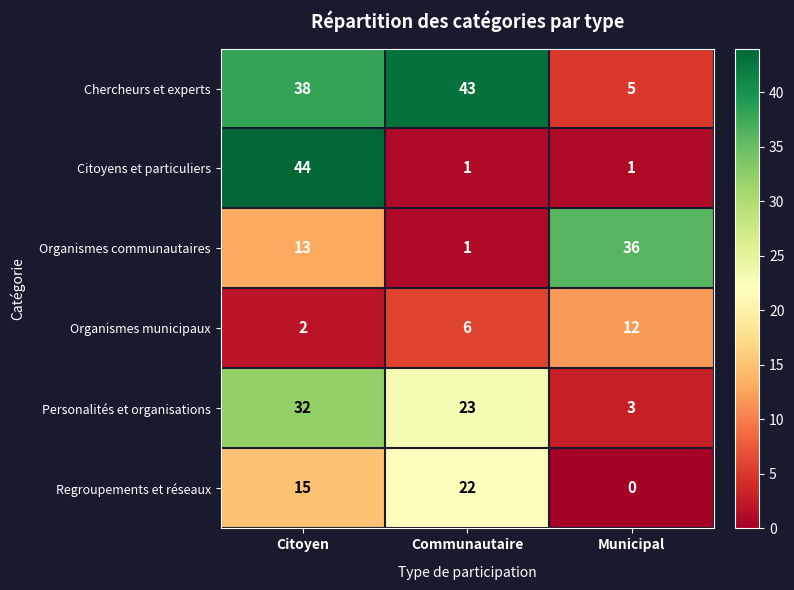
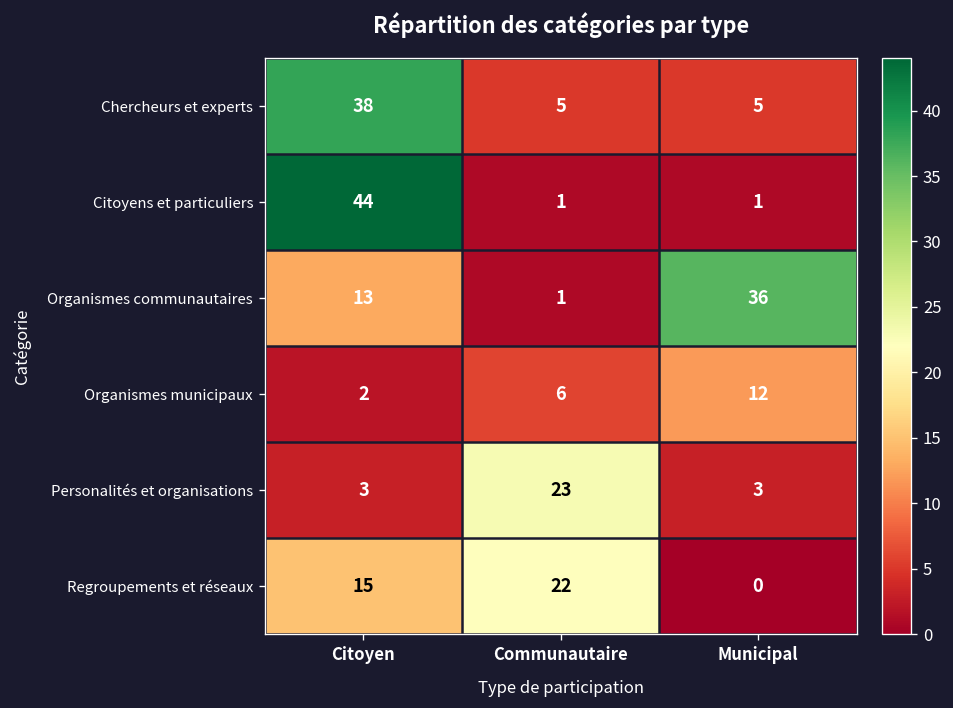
Chercheurs et experts, Communautaire: 43 -> 5
Personalités et organisations, Citoyen: 32 -> 3
